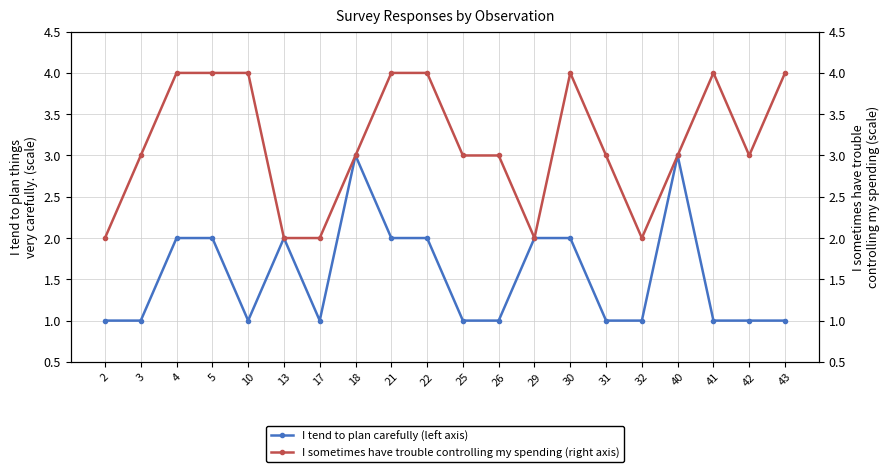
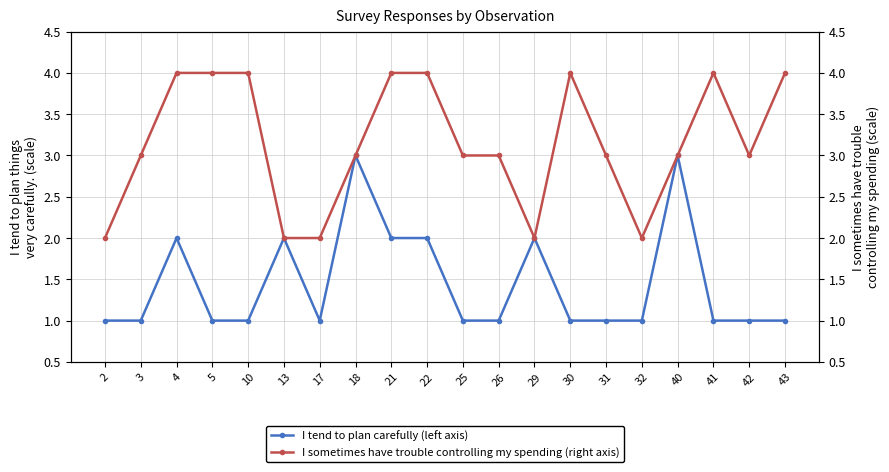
I tend to plan carefully (left axis), 5: 2 -> 1
I tend to plan carefully (left axis), 30: 2 -> 1
